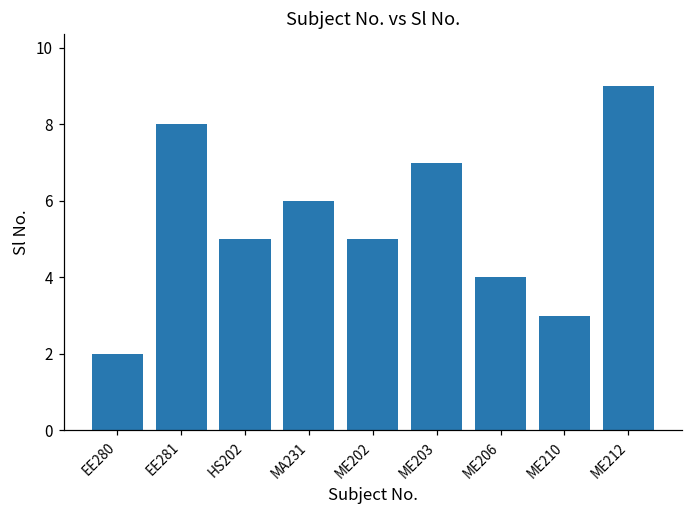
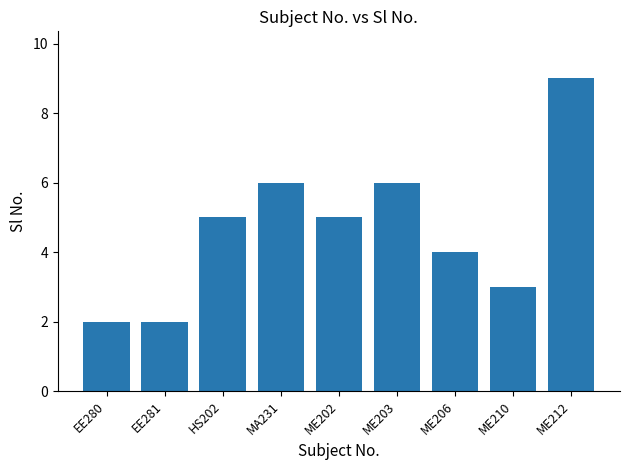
EE281: 8 -> 2
ME203: 7 -> 6
